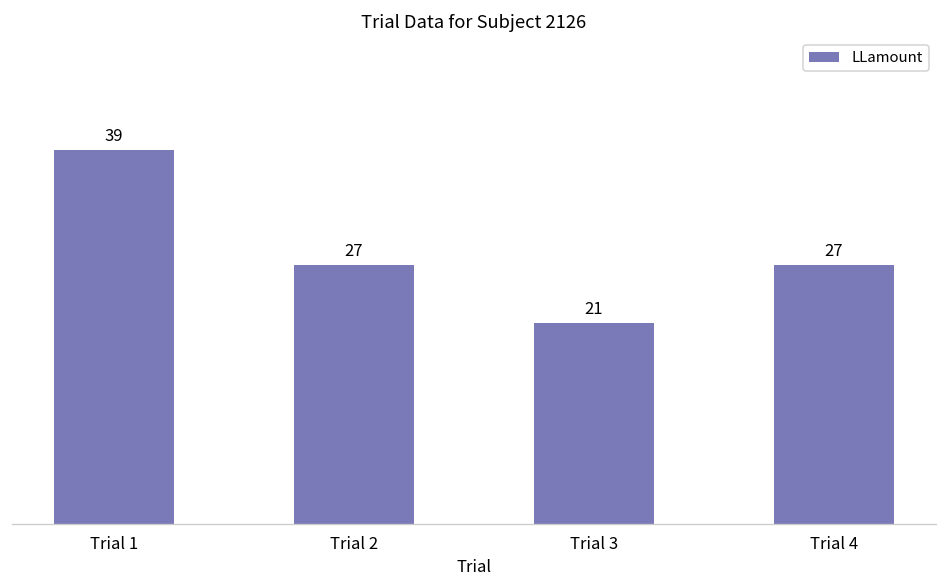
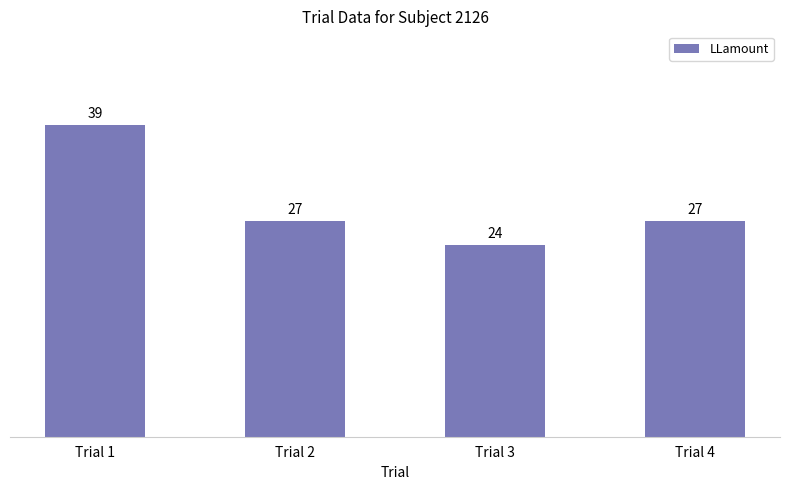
Trial 3: 21 -> 24
